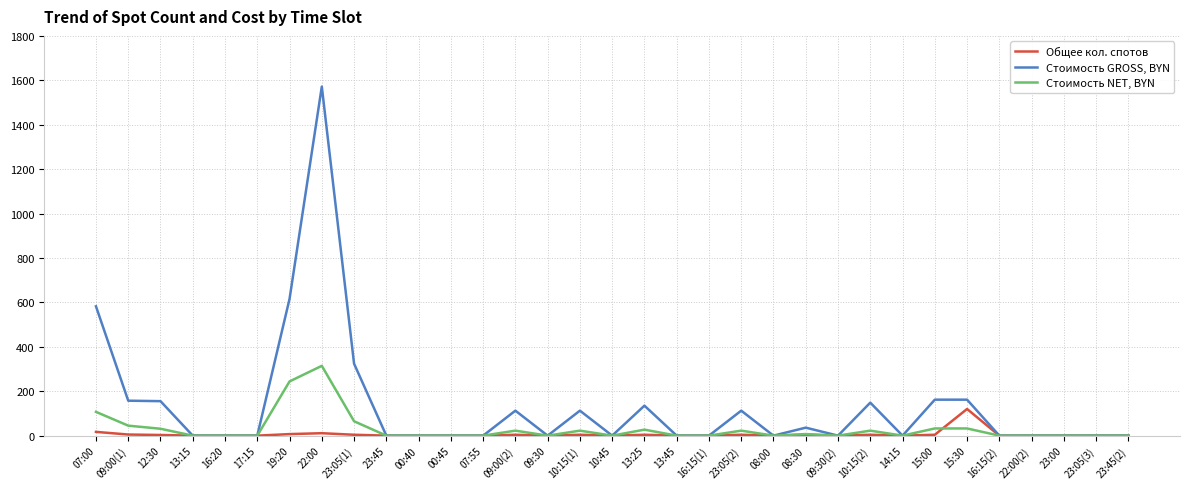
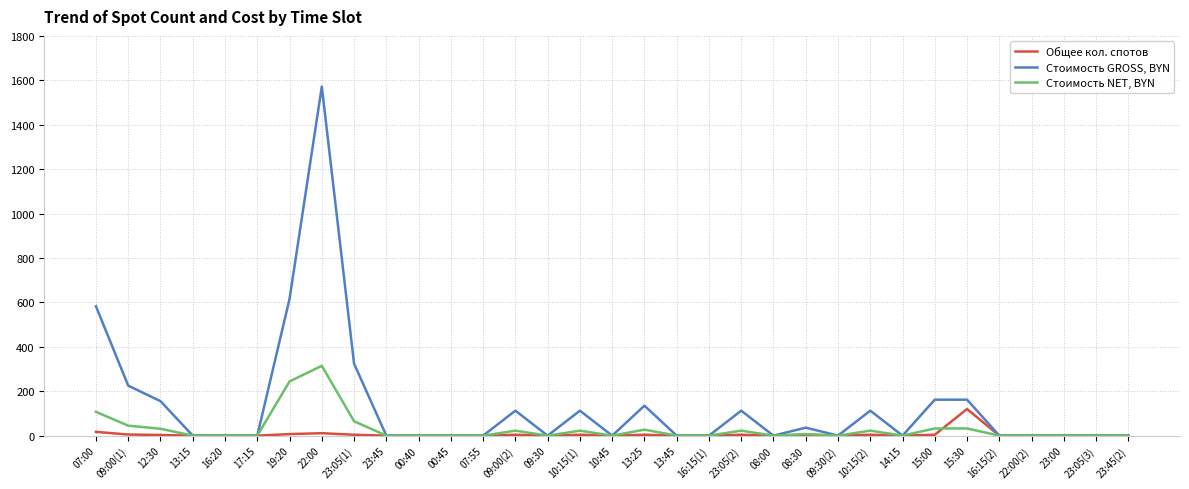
Стоимость GROSS, BYN, 09:00(1): 160 -> 230
Стоимость GROSS, BYN, 10:15(2): 150 -> 110
